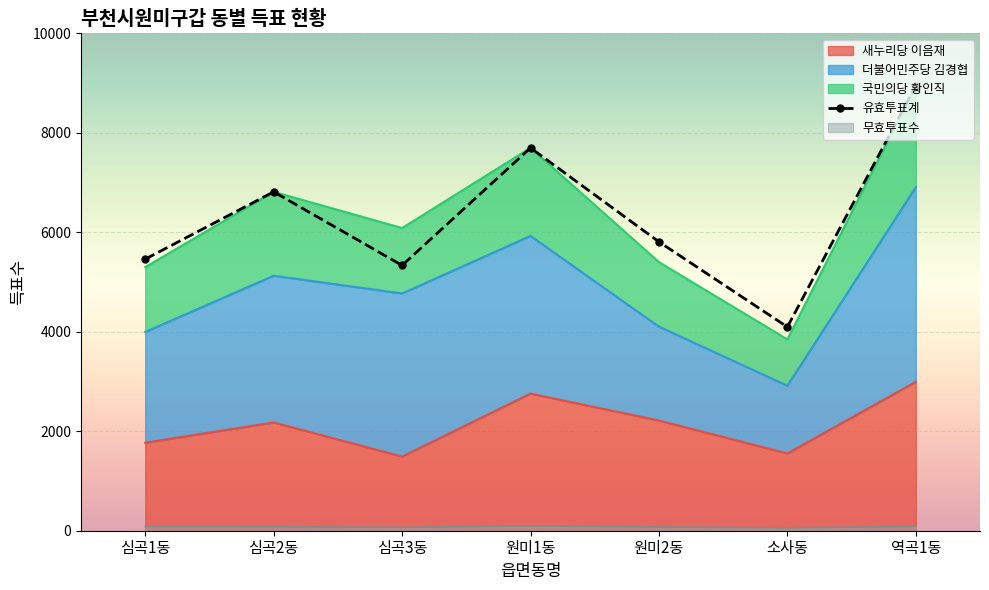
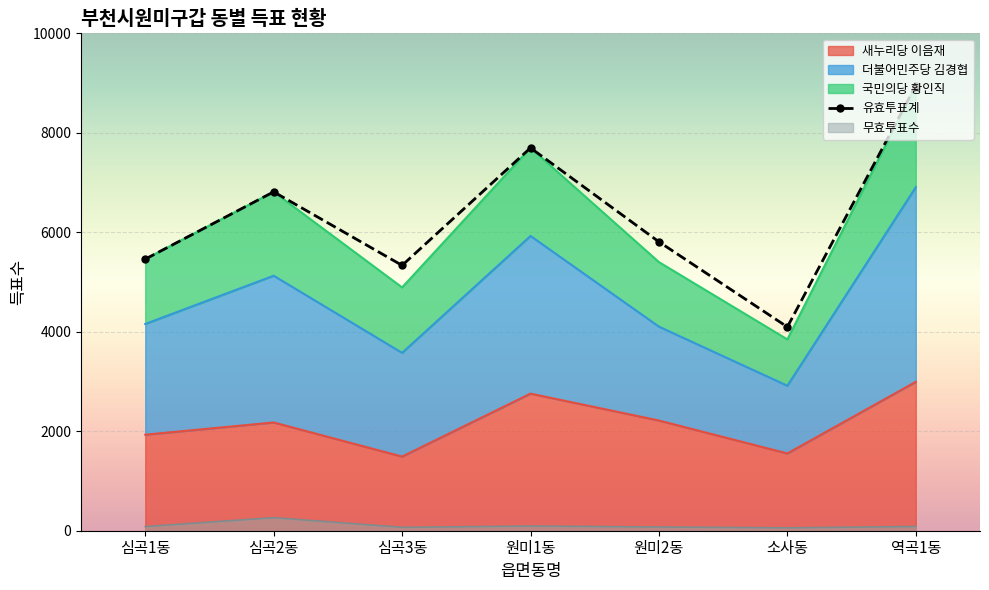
새누리당 이음재, 심곡1동: 1800 -> 1900
무효투표수, 심곡2동: 100 -> 300
더불어민주당 김경협, 심곡3동: 3300 -> 2100
